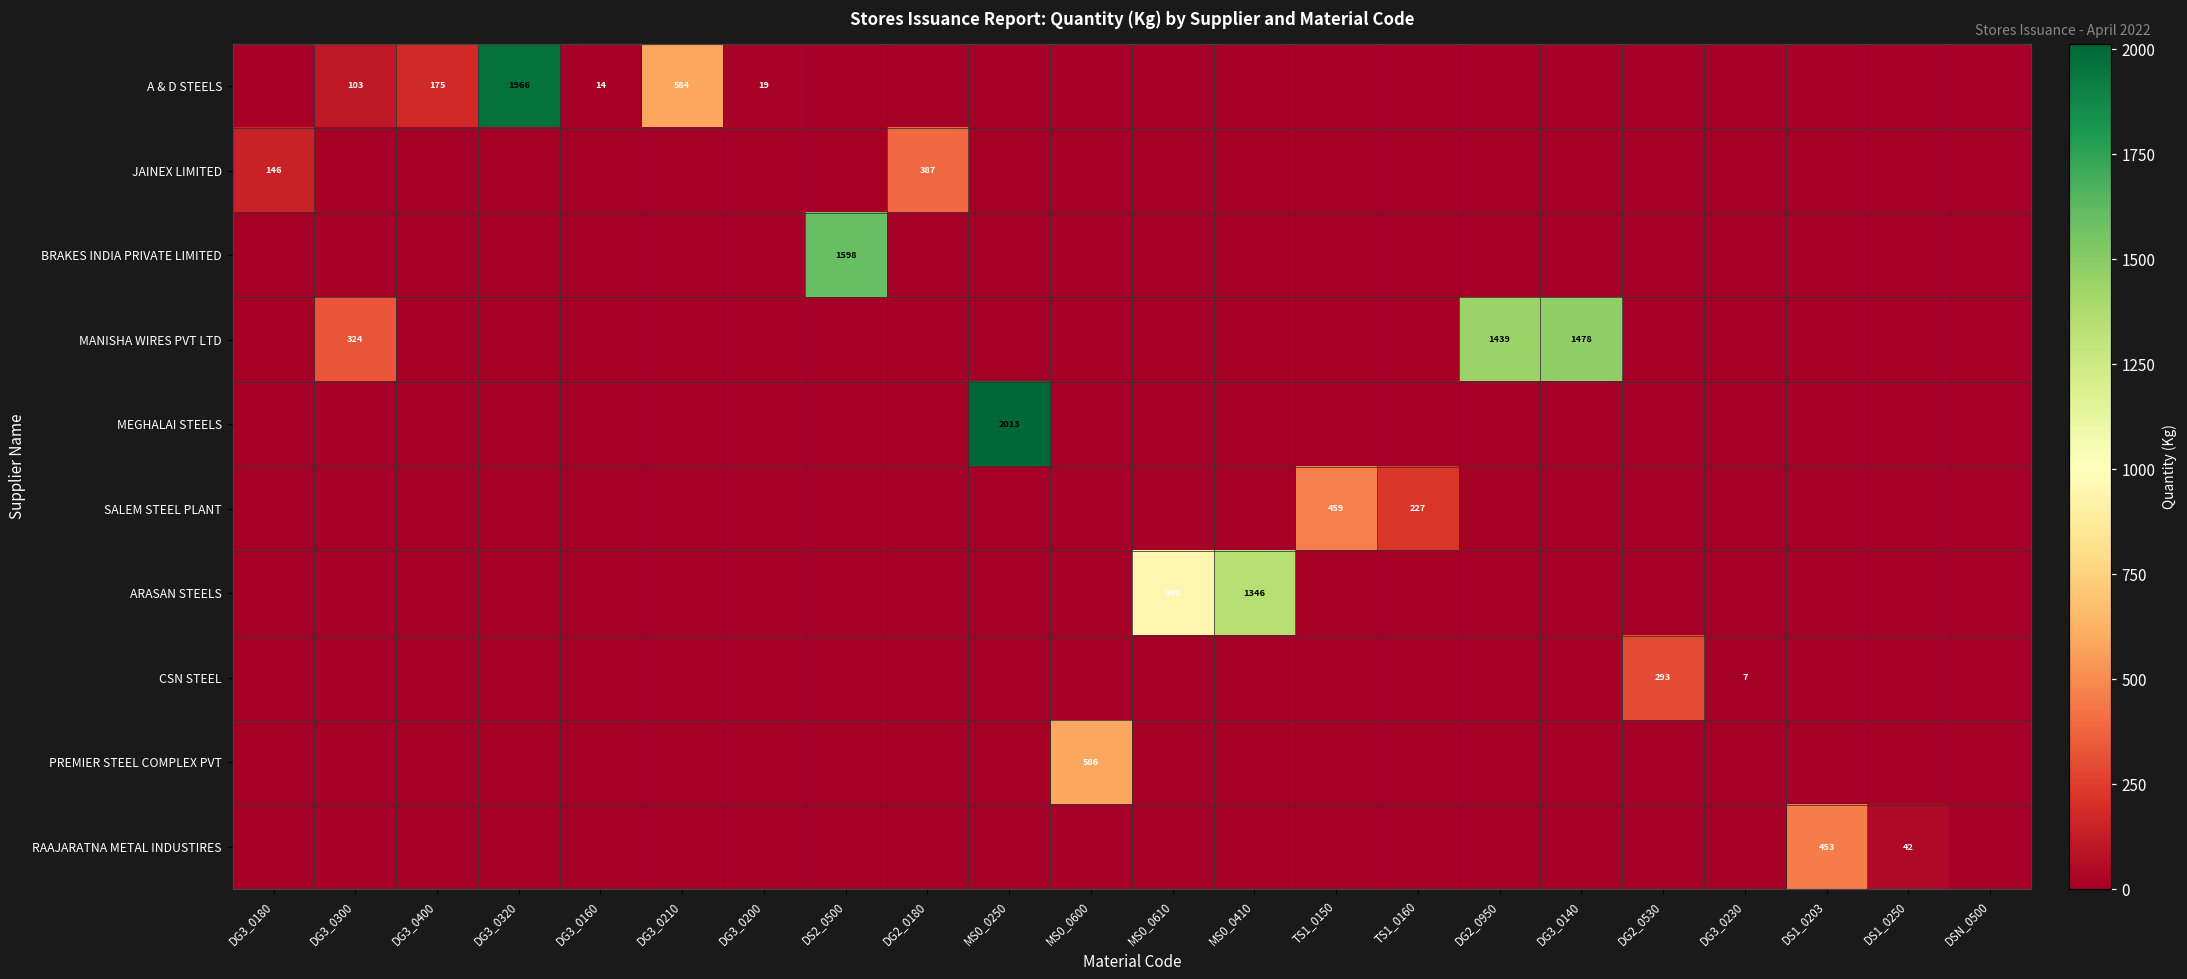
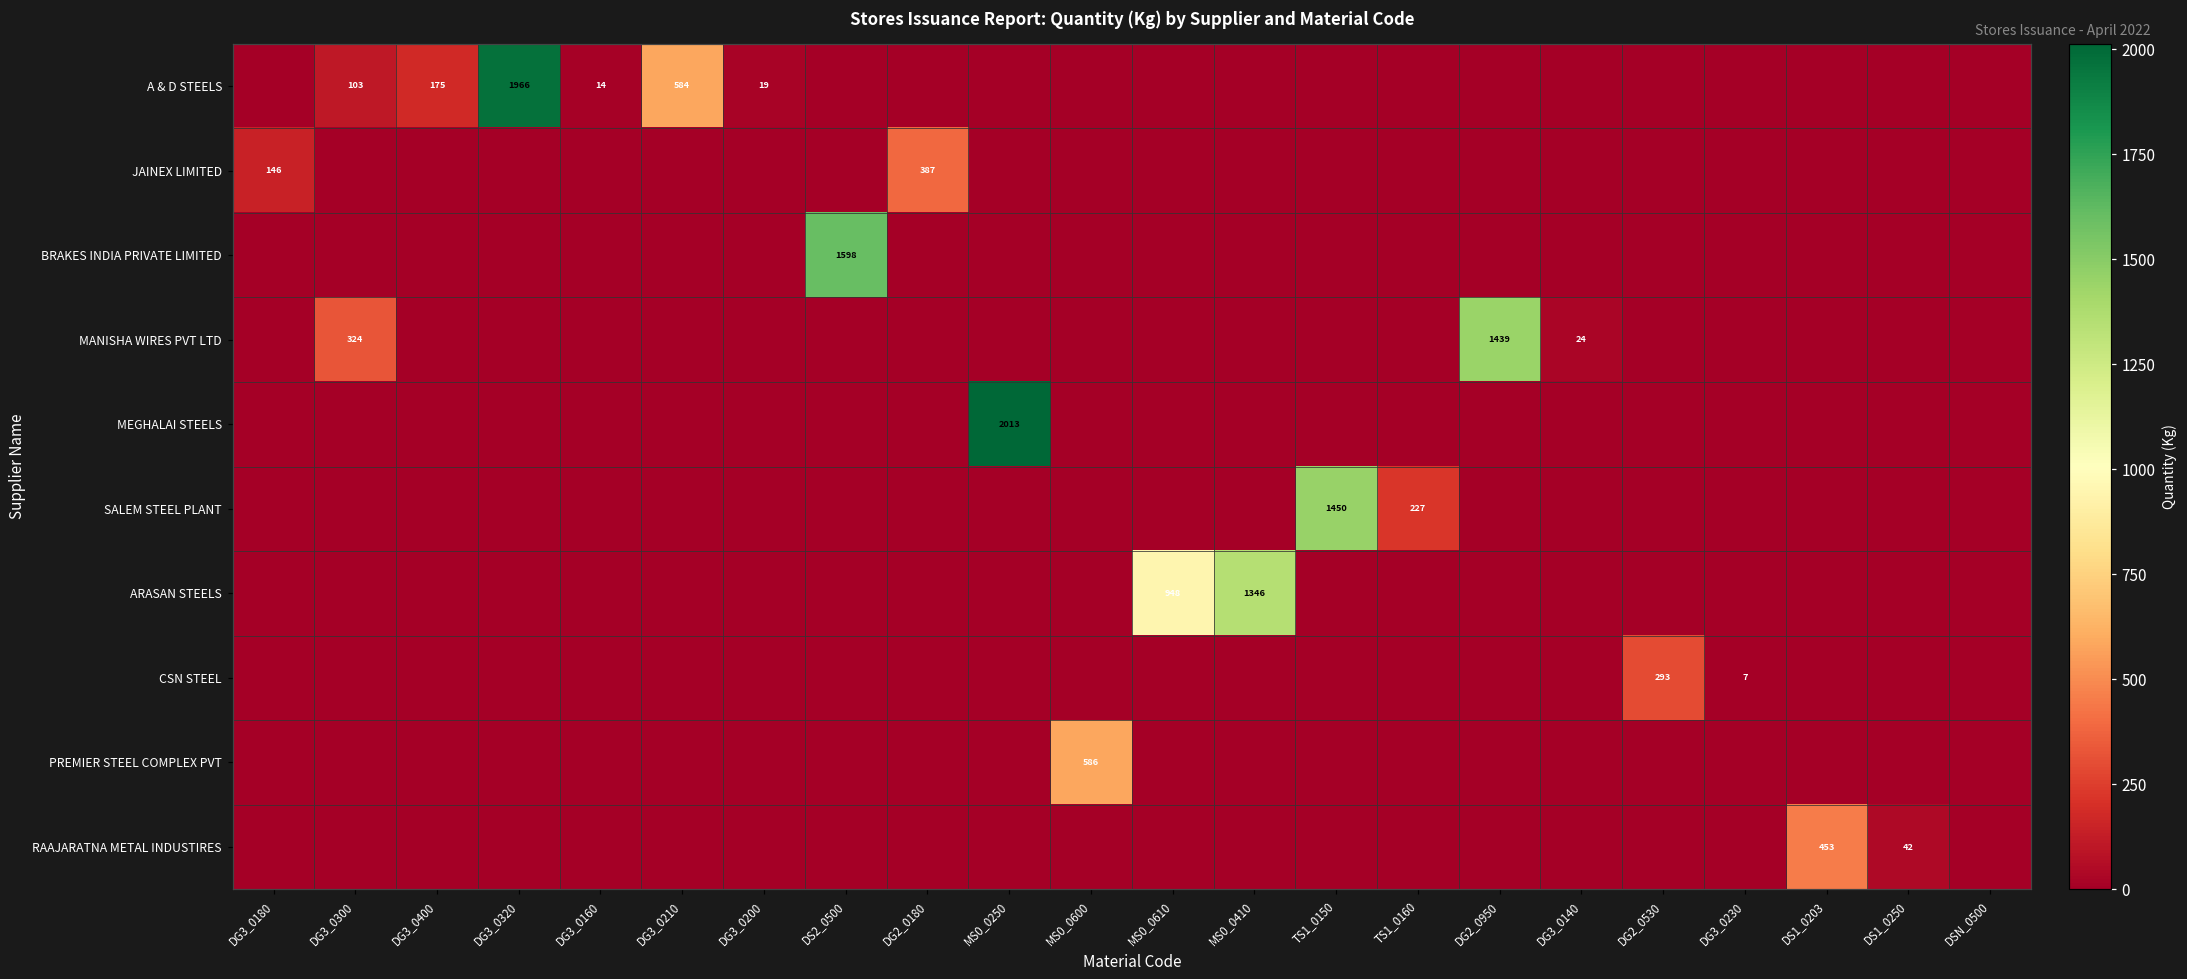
MANISHA WIRES PVT LTD, DG3_0140: 1478 -> 24
SALEM STEEL PLANT, TS1_0150: 459 -> 1450
